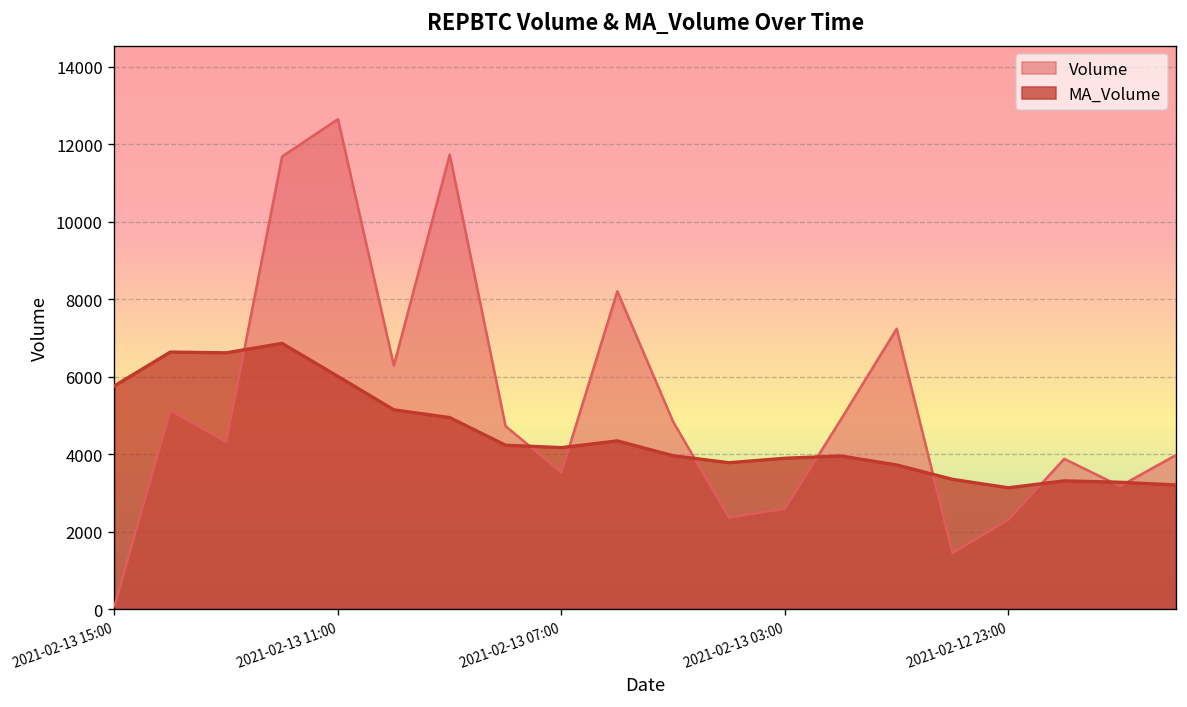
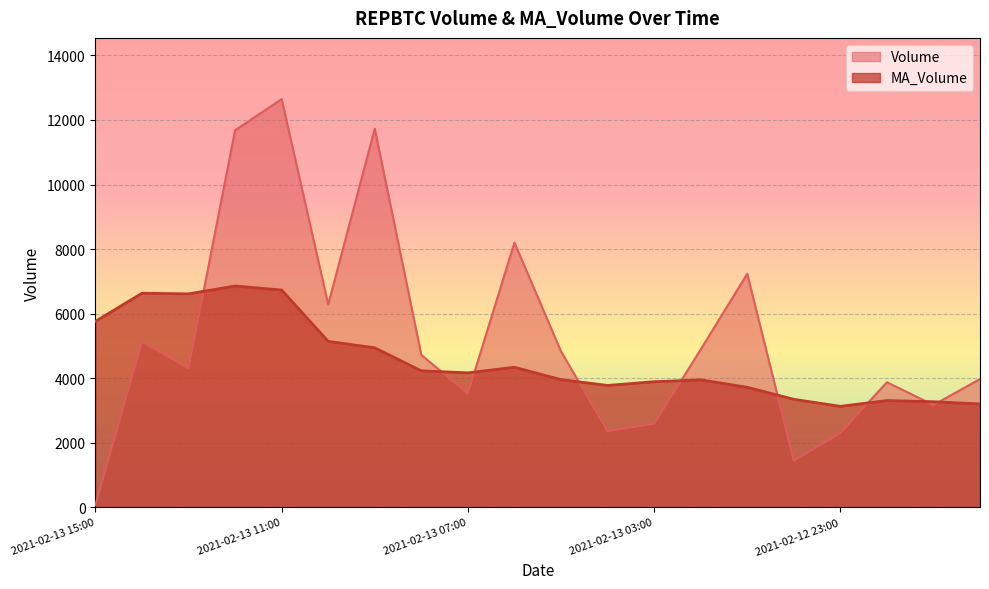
MA_Volume, 2021-02-13 11:00: 6000 -> 6700
